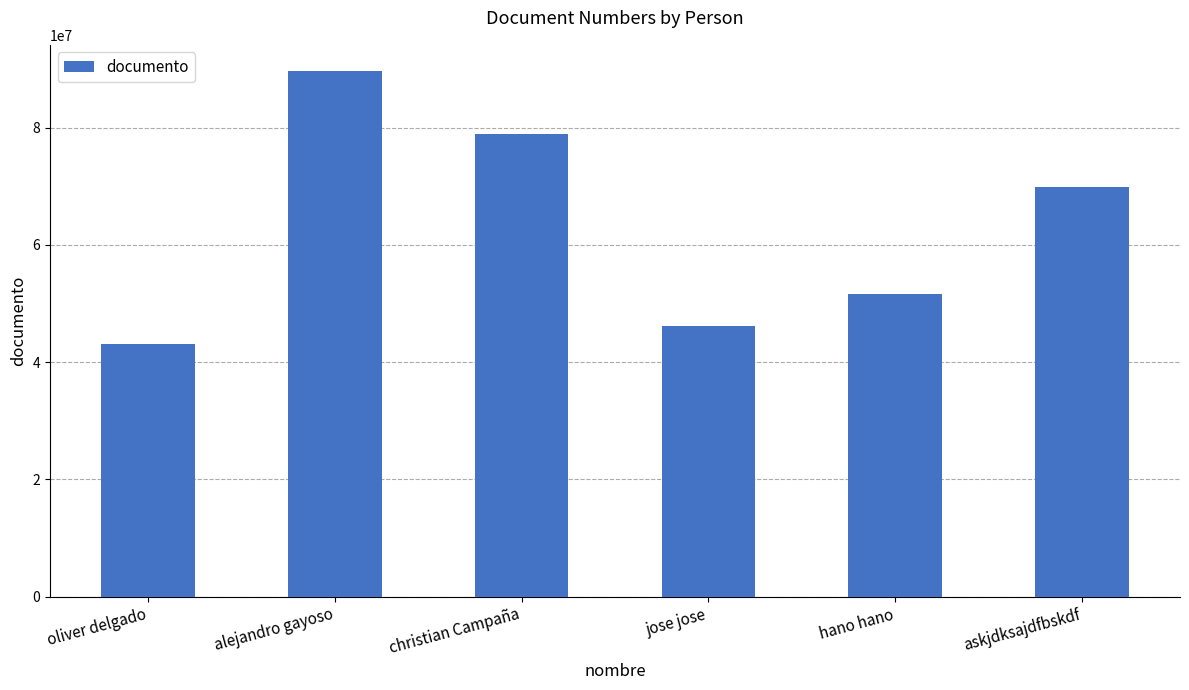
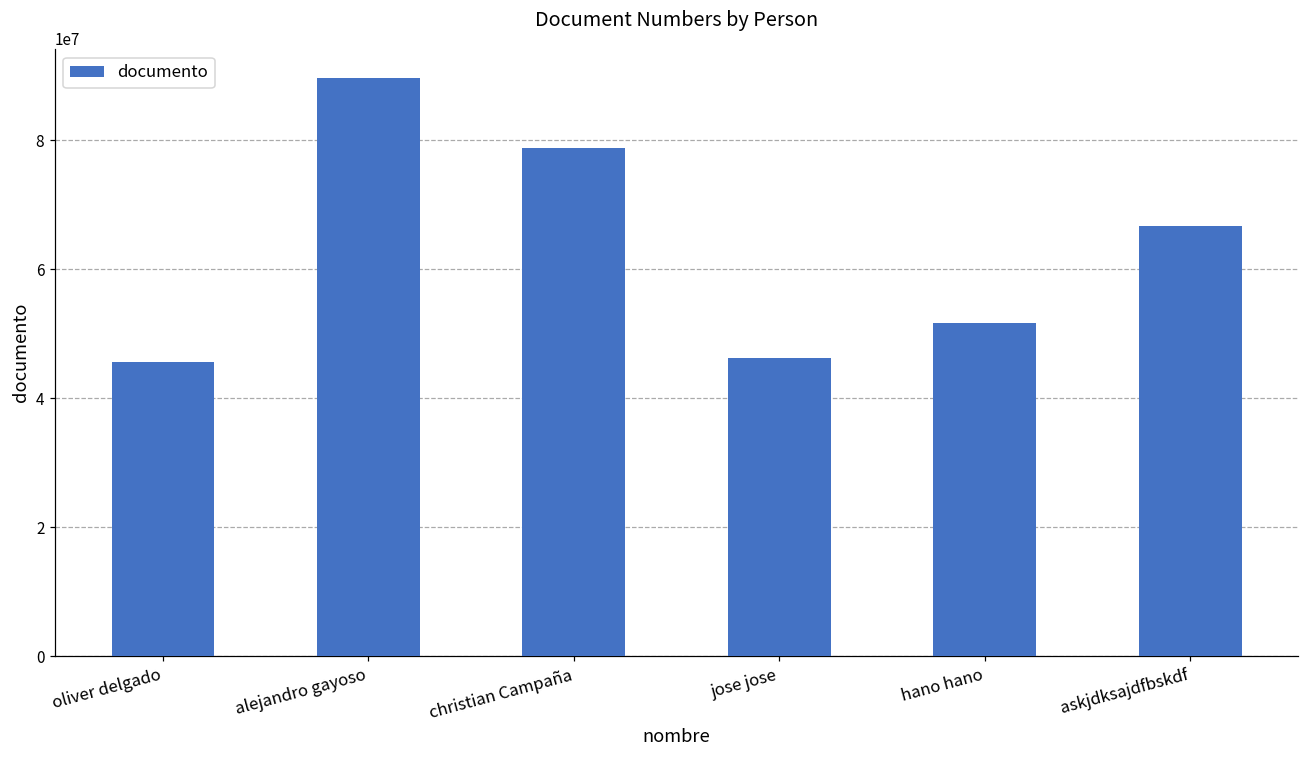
oliver delgado: 43000000 -> 46000000
askjdksajdfbskdf: 70000000 -> 67000000
